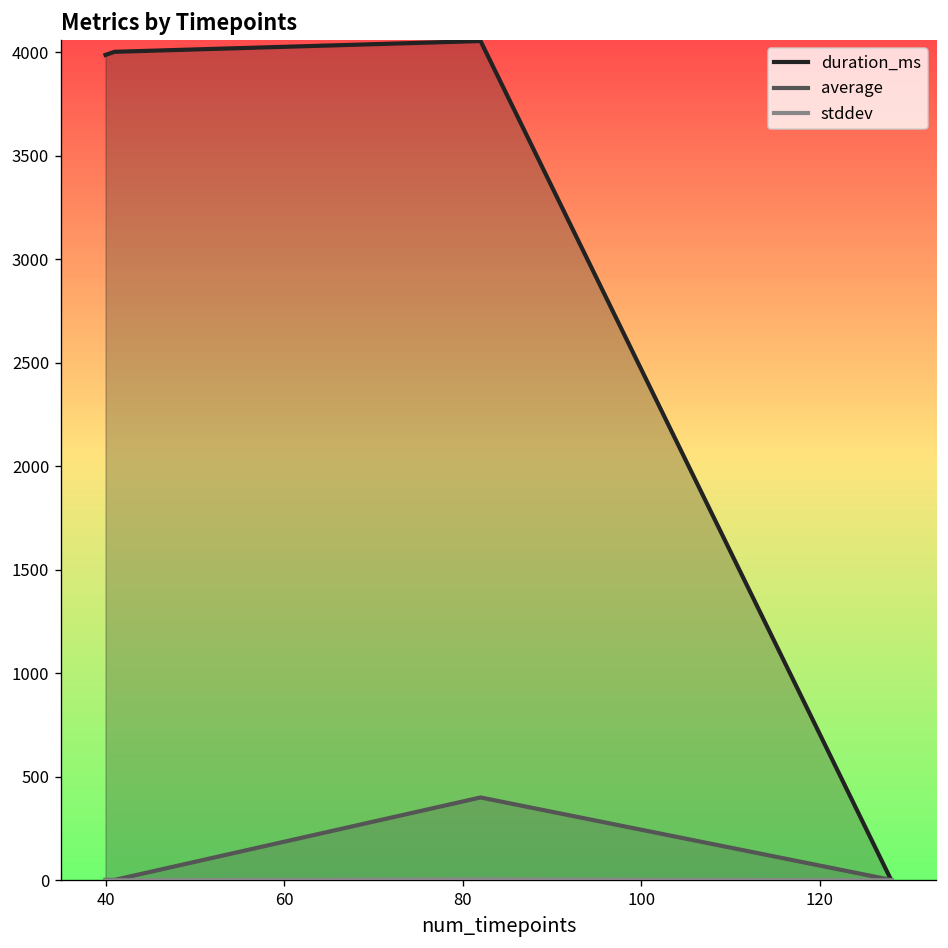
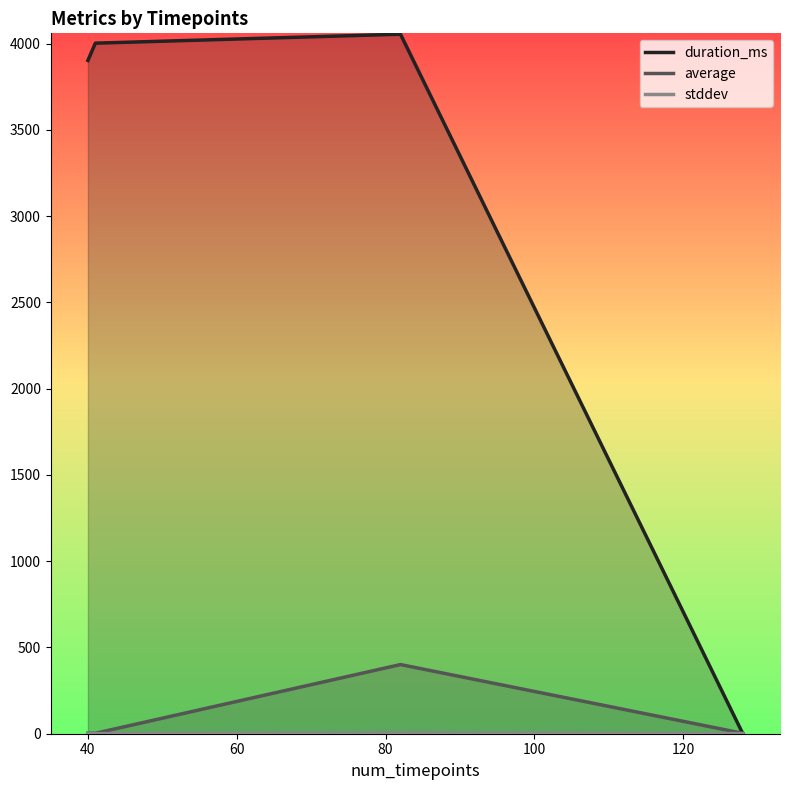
duration_ms, 40: 3990 -> 3900
